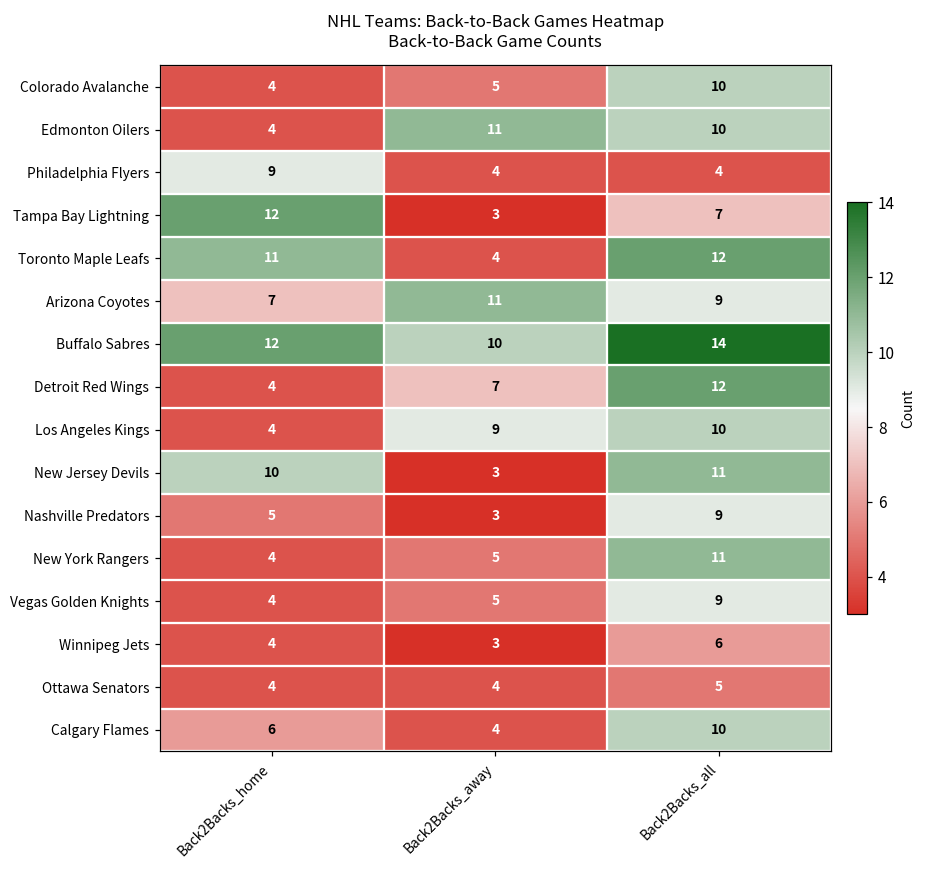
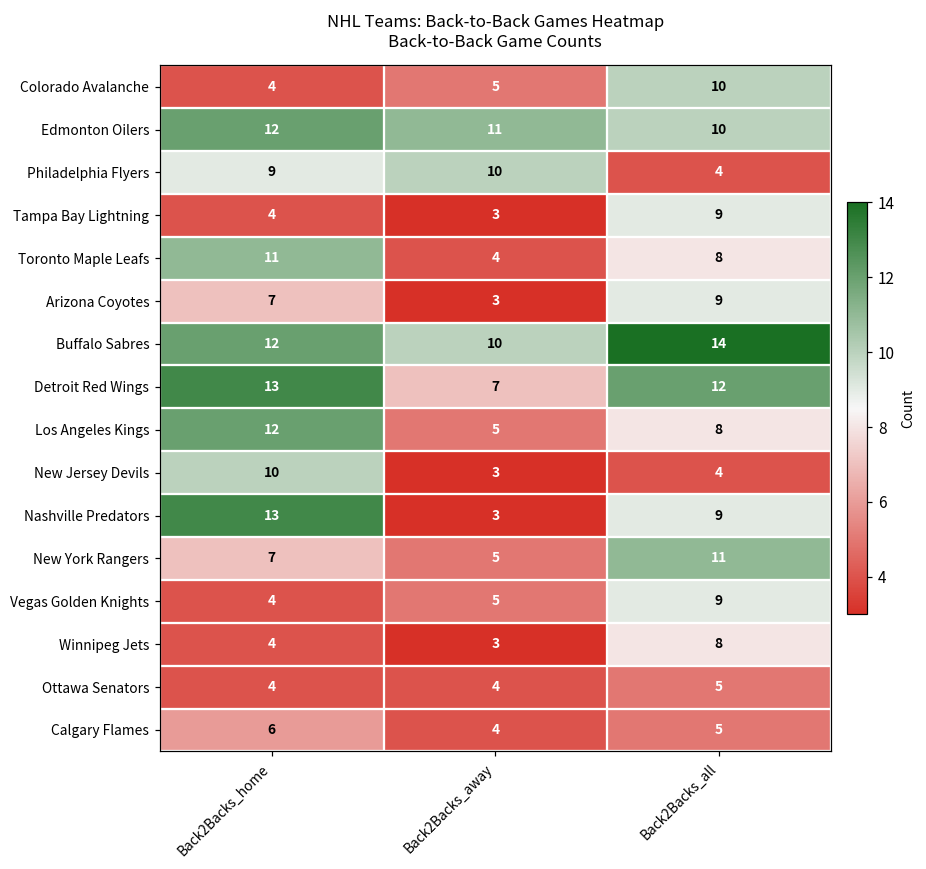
Edmonton Oilers, Back2Backs_home: 4 -> 12
Philadelphia Flyers, Back2Backs_away: 4 -> 10
Tampa Bay Lightning, Back2Backs_home: 12 -> 4
Tampa Bay Lightning, Back2Backs_all: 7 -> 9
Toronto Maple Leafs, Back2Backs_all: 12 -> 8
Arizona Coyotes, Back2Backs_away: 11 -> 3
Detroit Red Wings, Back2Backs_home: 4 -> 13
Los Angeles Kings, Back2Backs_home: 4 -> 12
Los Angeles Kings, Back2Backs_away: 9 -> 5
Los Angeles Kings, Back2Backs_all: 10 -> 8
New Jersey Devils, Back2Backs_all: 11 -> 4
Nashville Predators, Back2Backs_home: 5 -> 13
New York Rangers, Back2Backs_home: 4 -> 7
Winnipeg Jets, Back2Backs_all: 6 -> 8
Calgary Flames, Back2Backs_all: 10 -> 5
